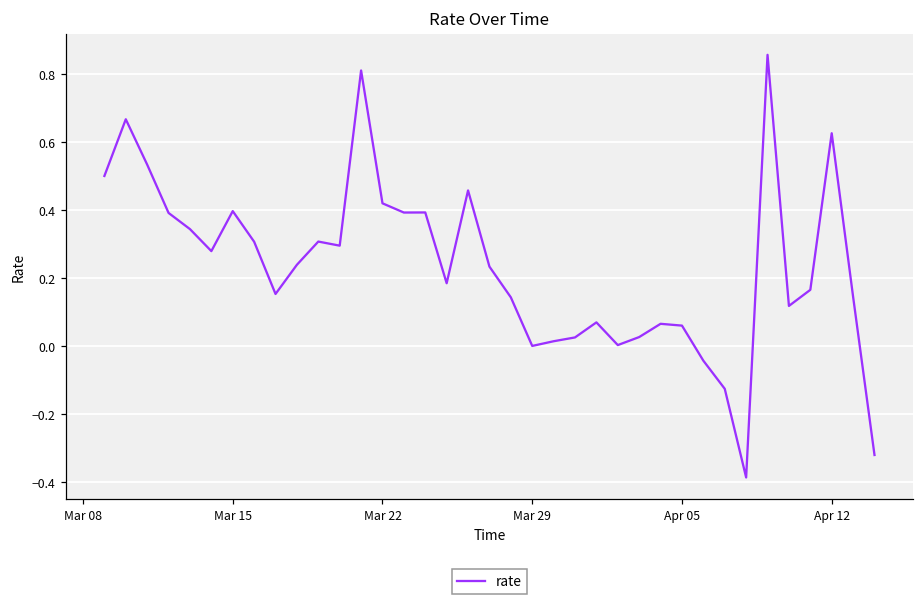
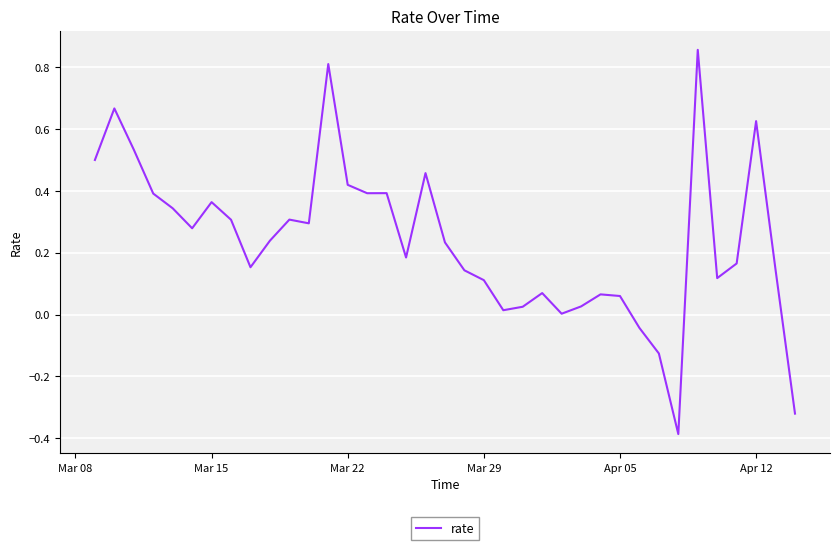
Mar 15: 0.40 -> 0.36
Mar 29: 0.00 -> 0.11
